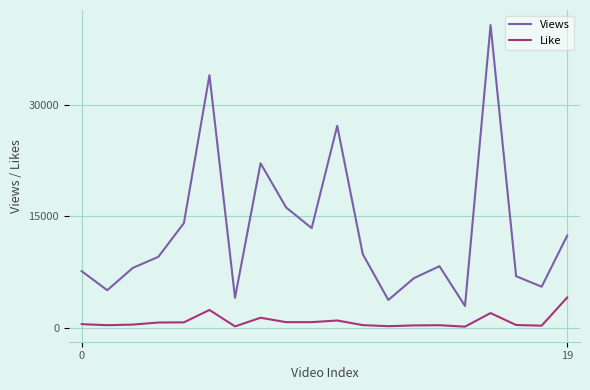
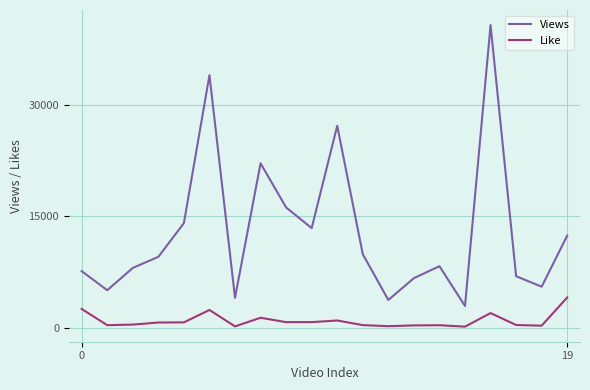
Like, 0: 1000 -> 3000
